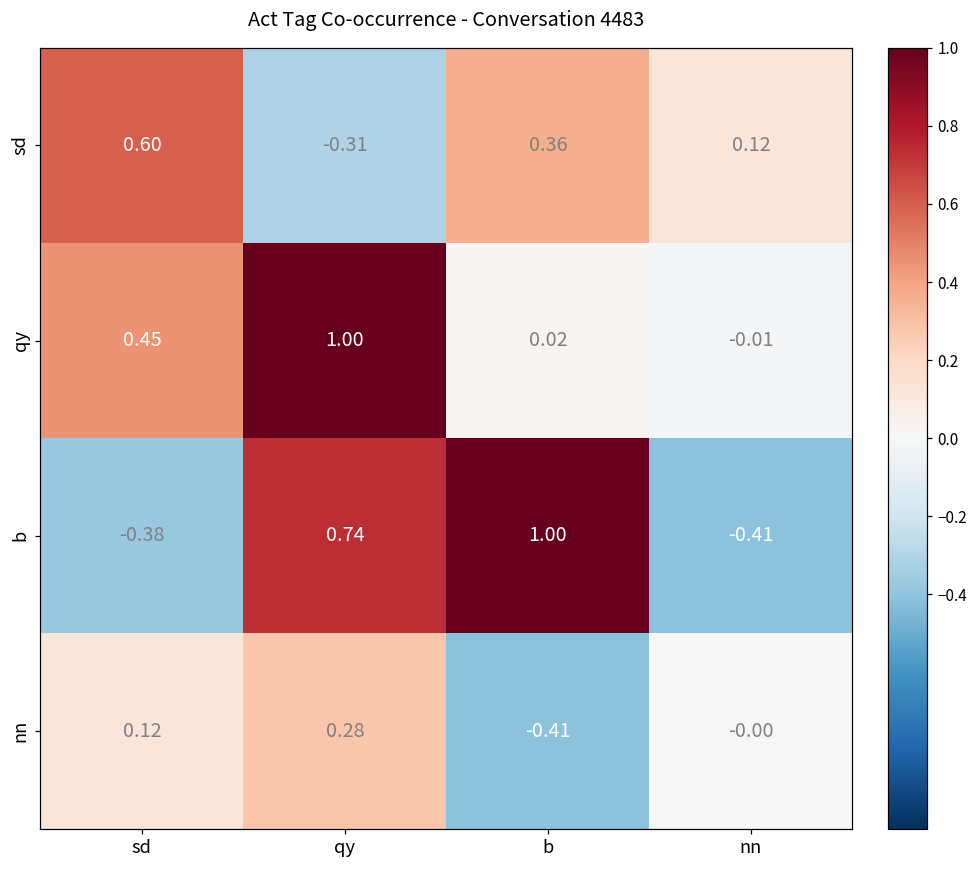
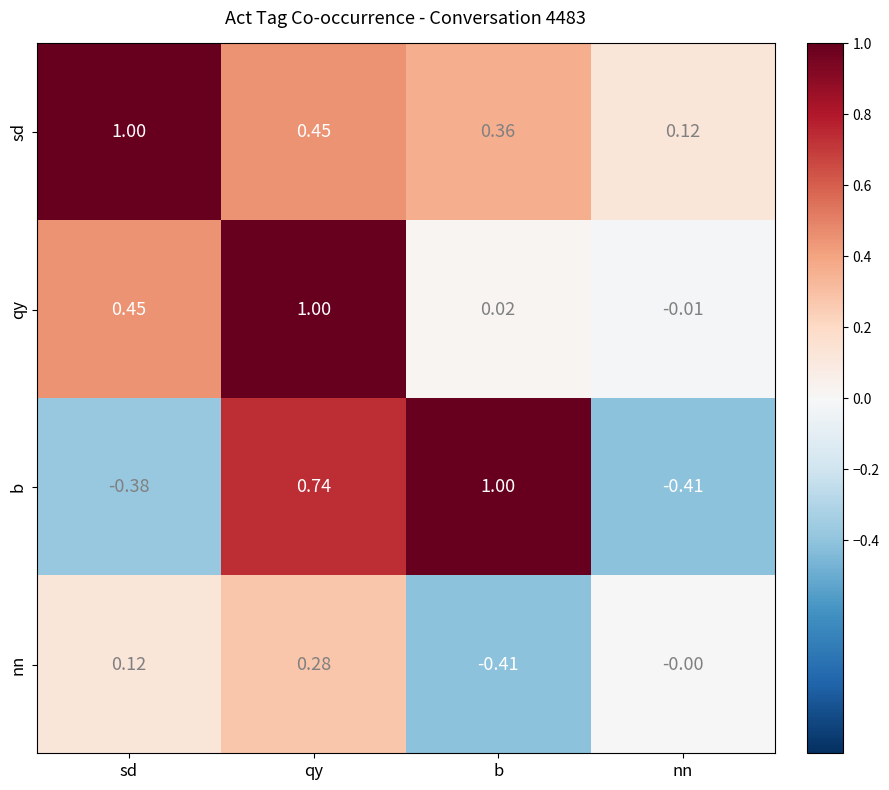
sd, sd: 0.60 -> 1.00
sd, qy: -0.31 -> 0.45
